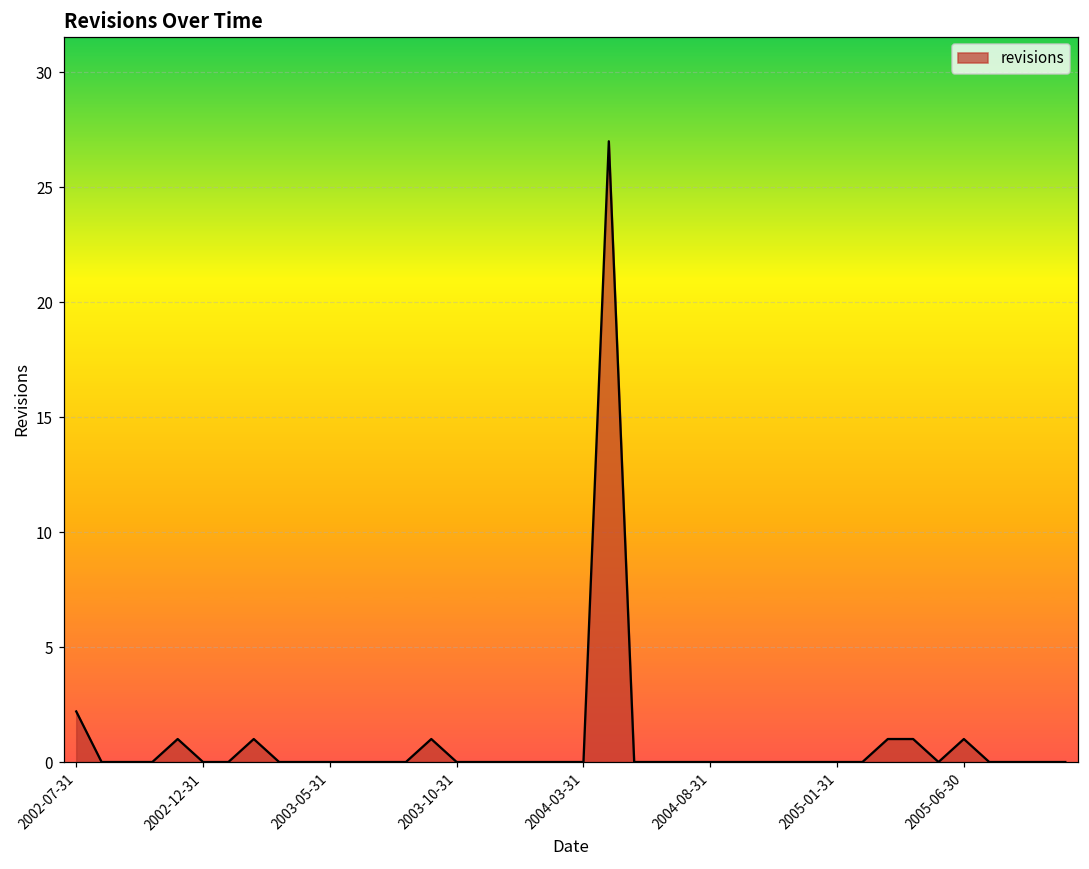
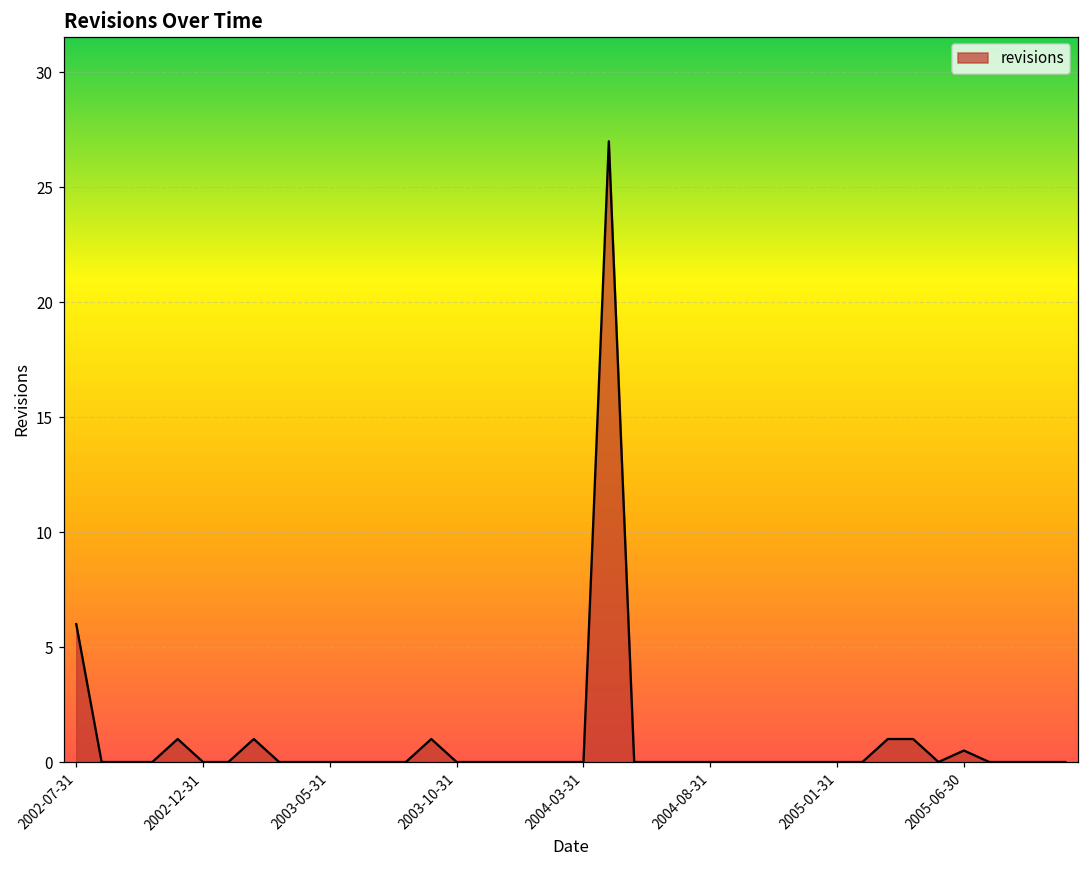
2002-07-31: 2.2 -> 6.0
2005-06-30: 1.0 -> 0.5
